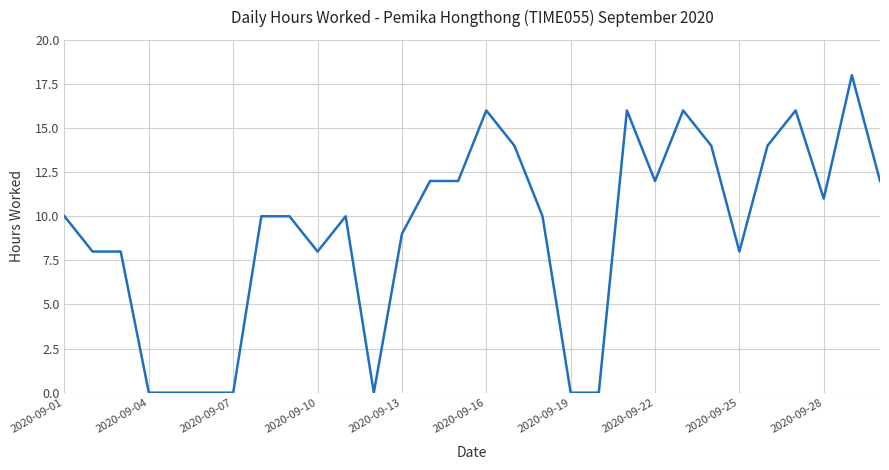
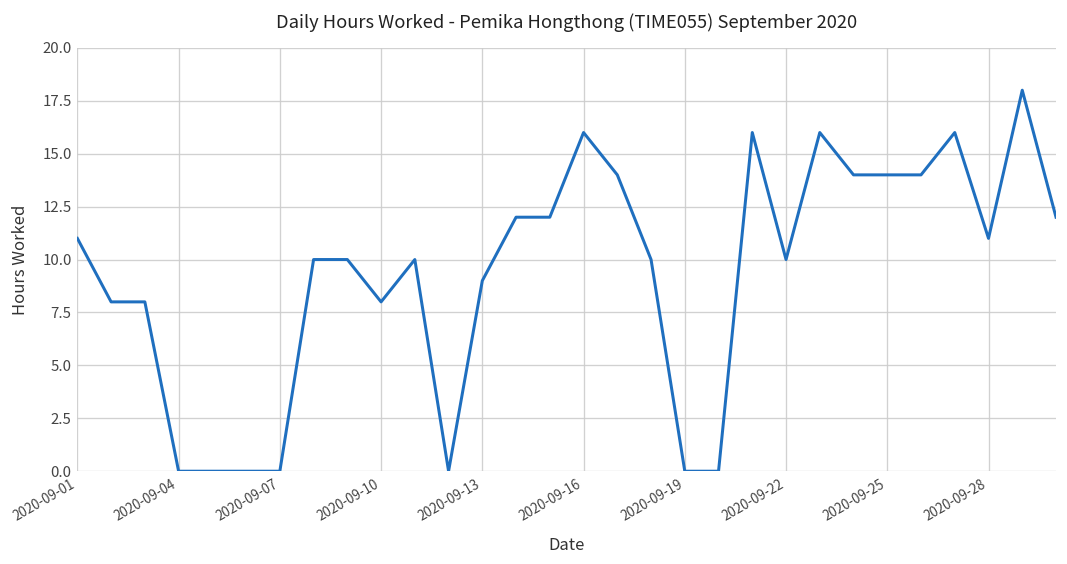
2020-09-01: 10 -> 11
2020-09-22: 12 -> 10
2020-09-25: 8 -> 14
